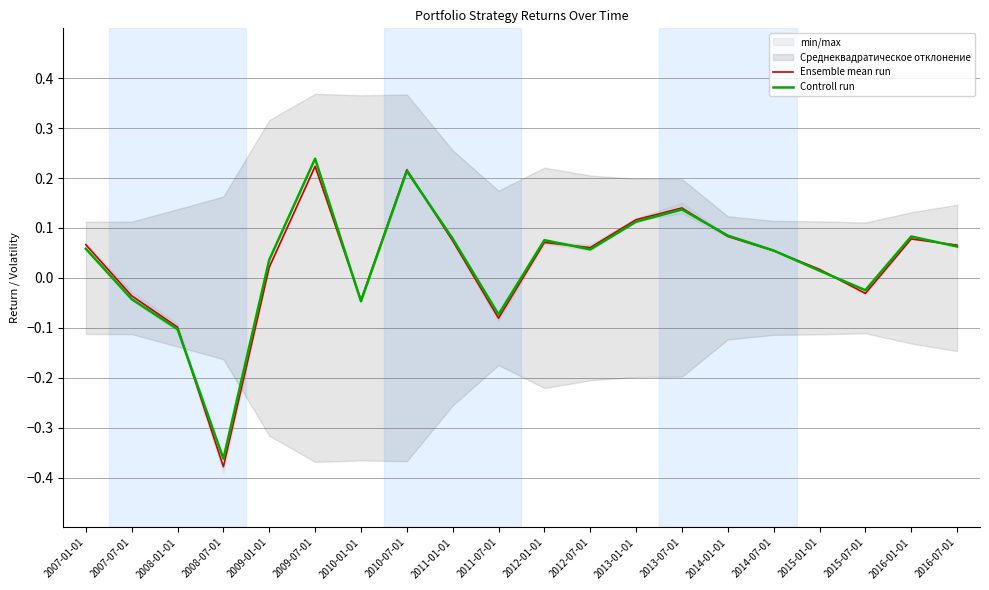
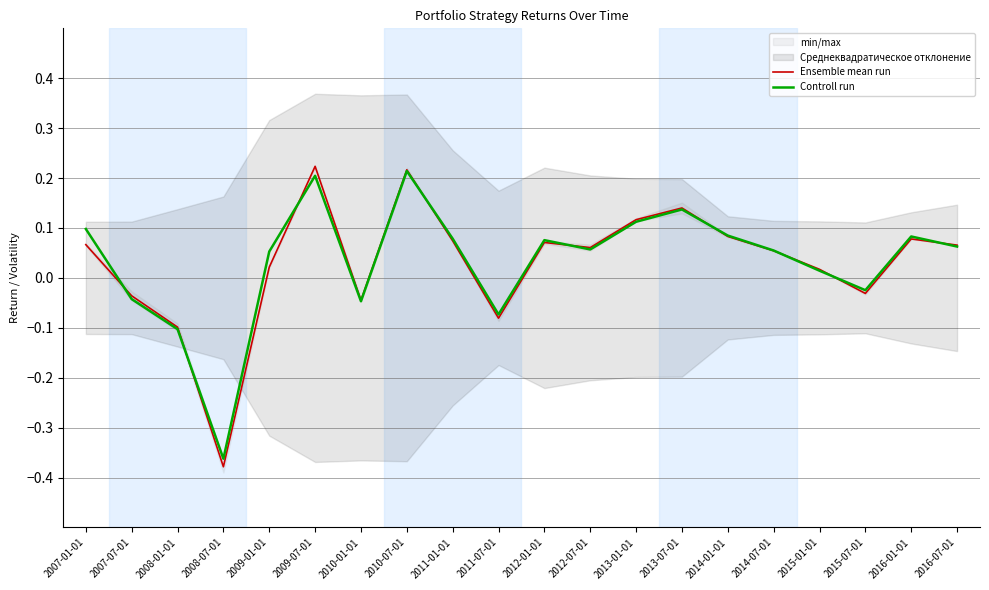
Controll run, 2007-01-01: 0.06 -> 0.10
Controll run, 2009-01-01: 0.04 -> 0.05
Controll run, 2009-07-01: 0.24 -> 0.20
